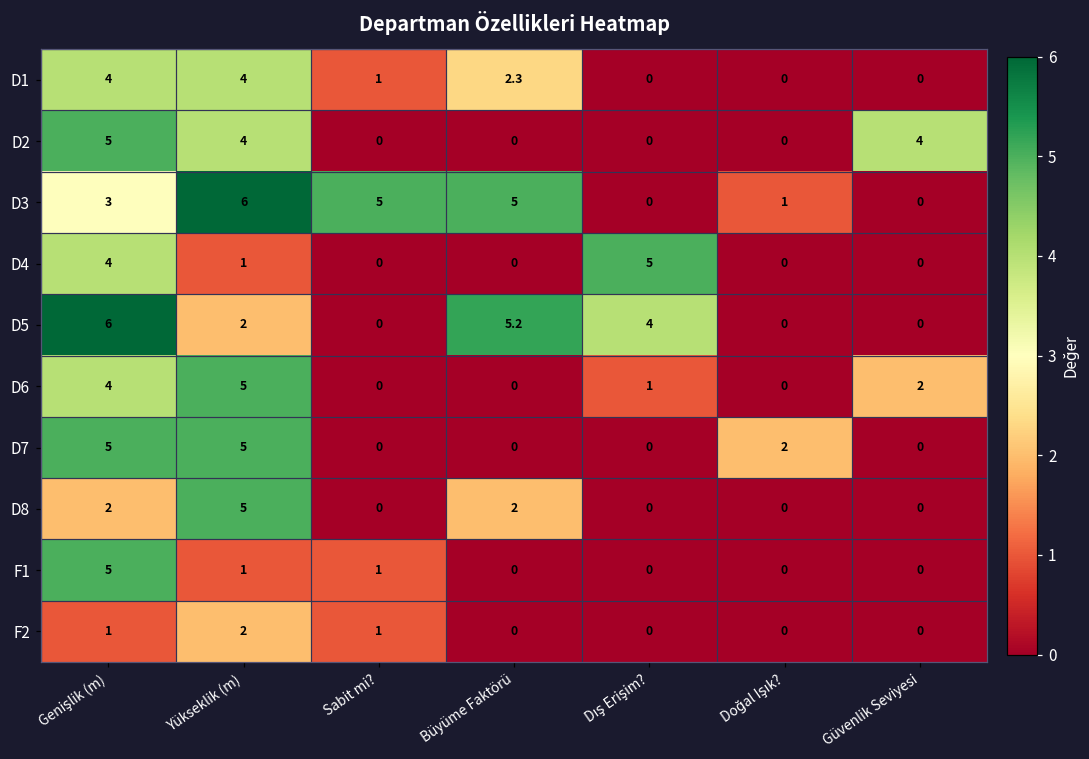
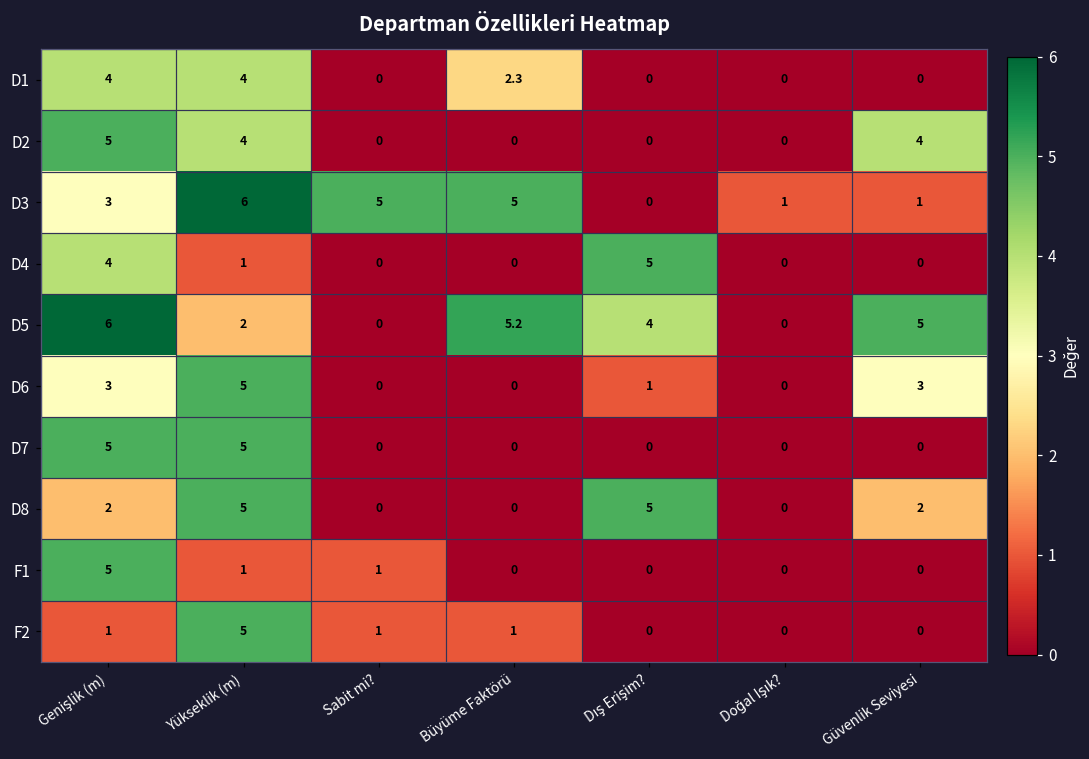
D1, Sabit mi?: 1 -> 0
D3, Güvenlik Seviyesi: 0 -> 1
D5, Güvenlik Seviyesi: 0 -> 5
D6, Genişlik (m): 4 -> 3
D6, Güvenlik Seviyesi: 2 -> 3
D7, Doğal Işık?: 2 -> 0
D8, Büyüme Faktörü: 2 -> 0
D8, Dış Erişim?: 0 -> 5
D8, Güvenlik Seviyesi: 0 -> 2
F2, Yükseklik (m): 2 -> 5
F2, Büyüme Faktörü: 0 -> 1
